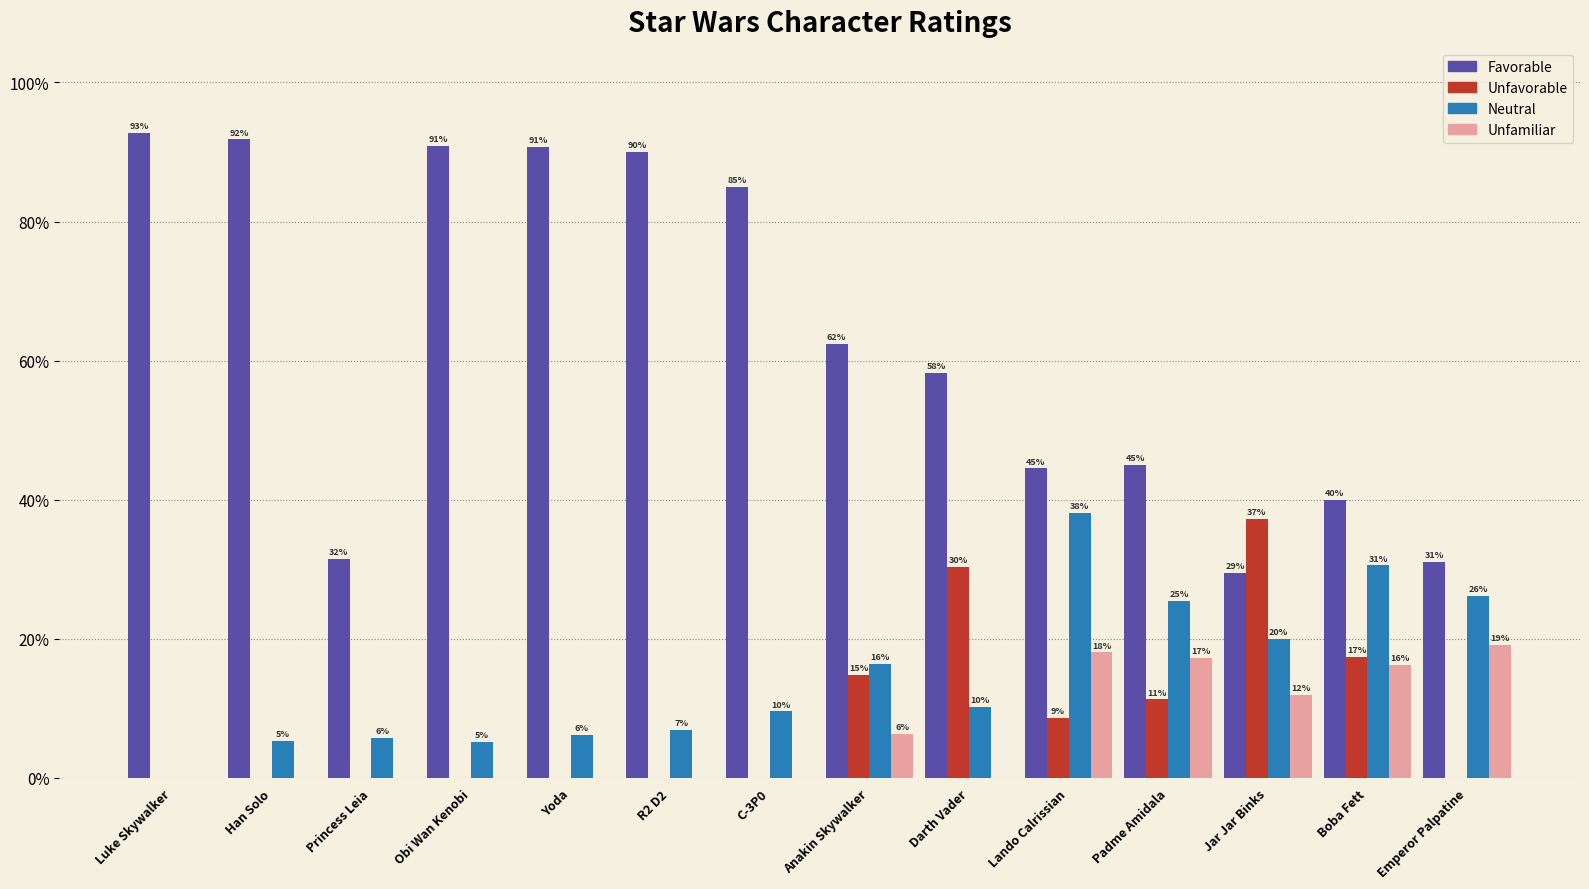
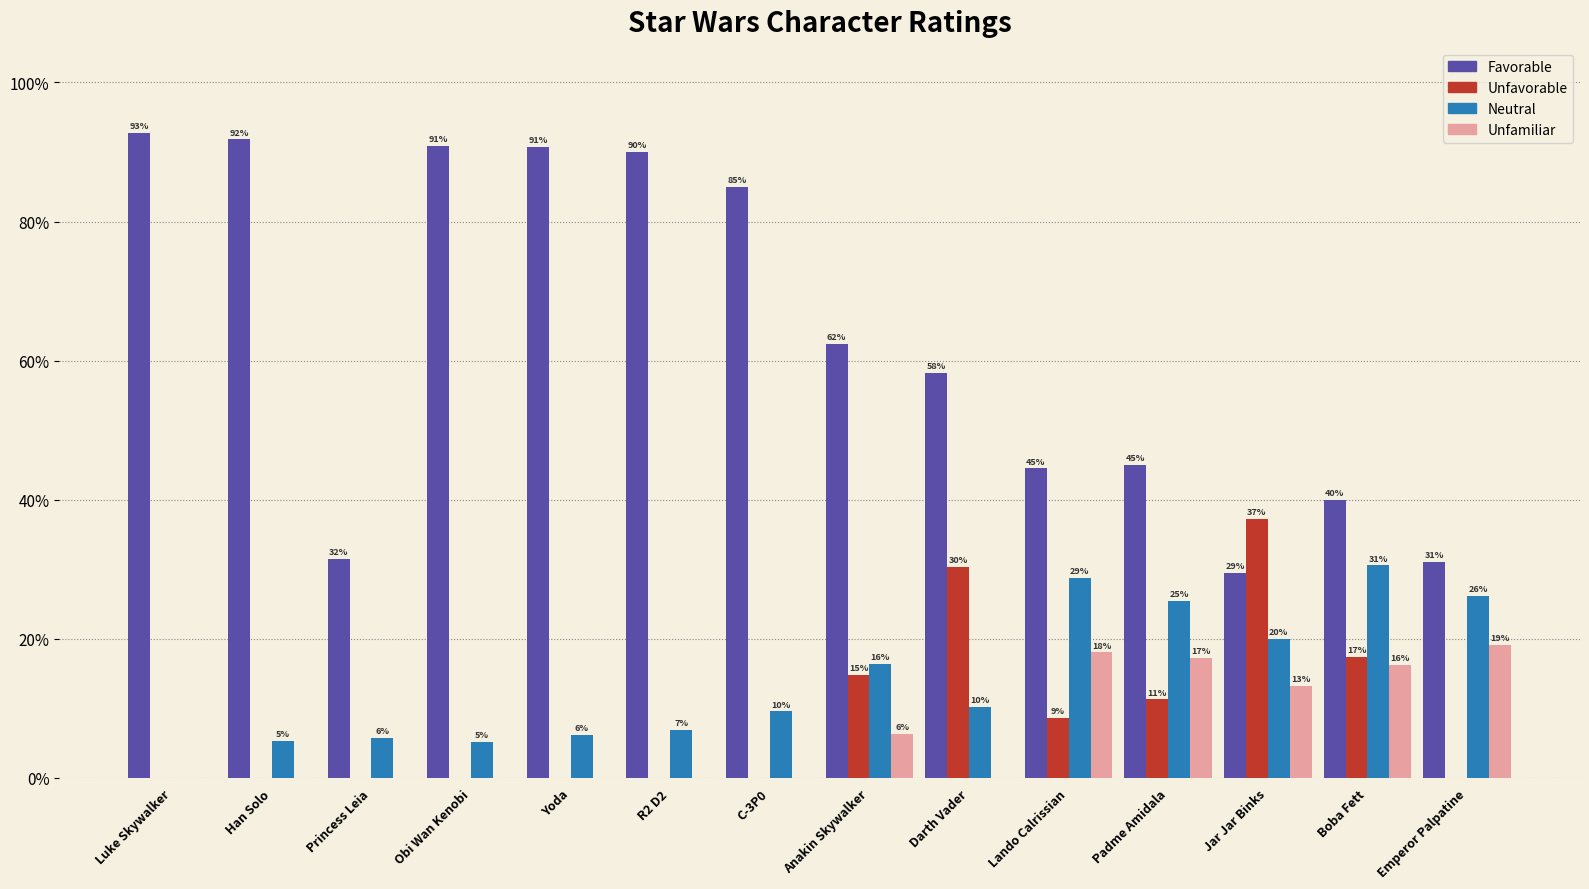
Neutral, Lando Calrissian: 38% -> 29%
Unfamiliar, Jar Jar Binks: 12% -> 13%
